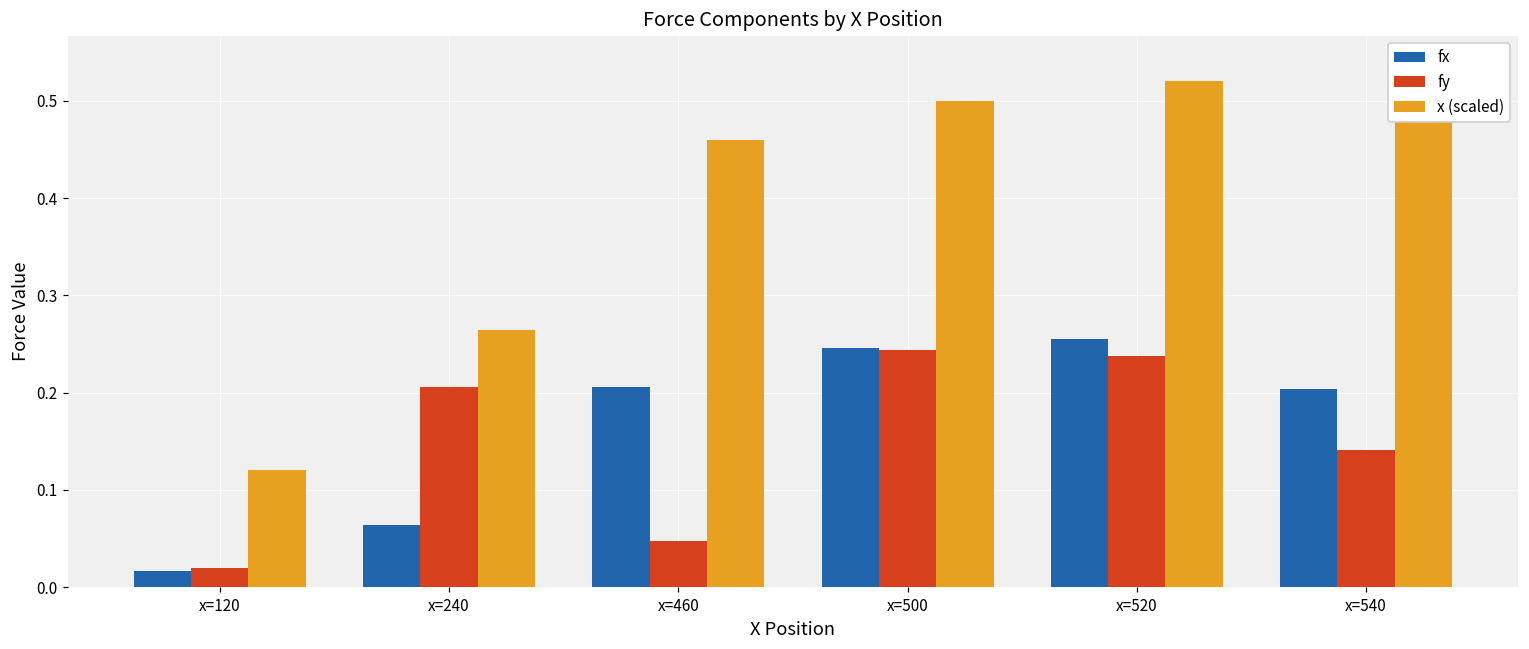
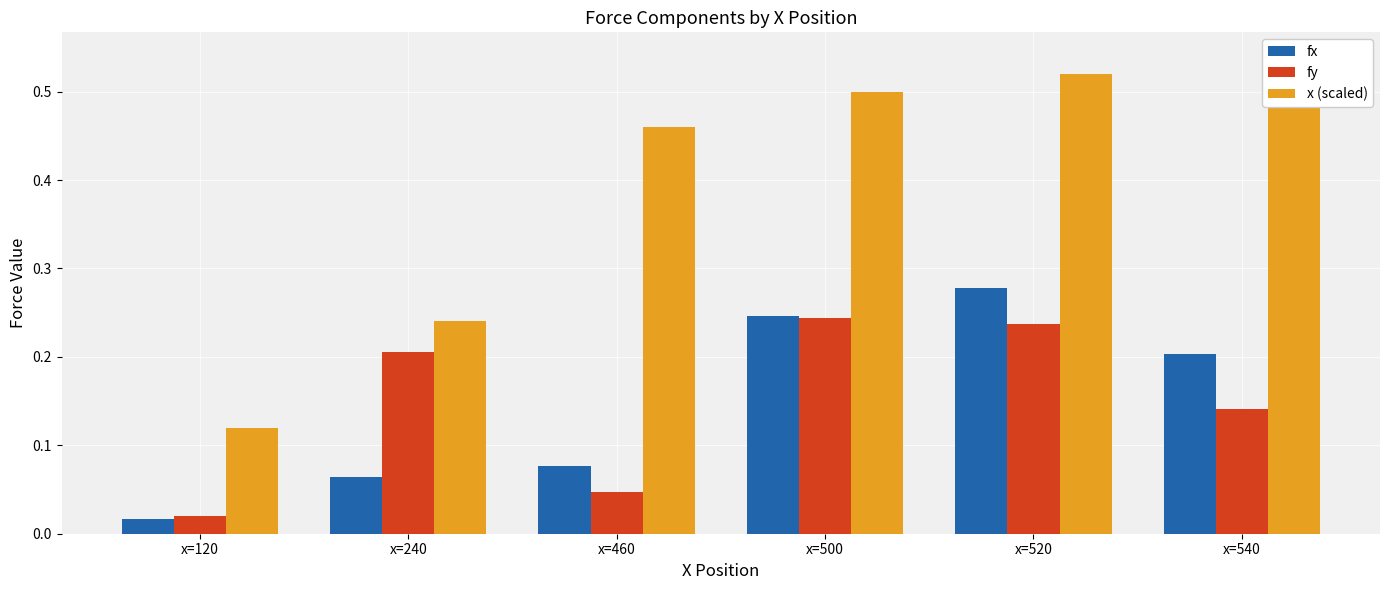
x (scaled), x=240: 0.26 -> 0.24
fx, x=460: 0.21 -> 0.08
fx, x=520: 0.26 -> 0.28
